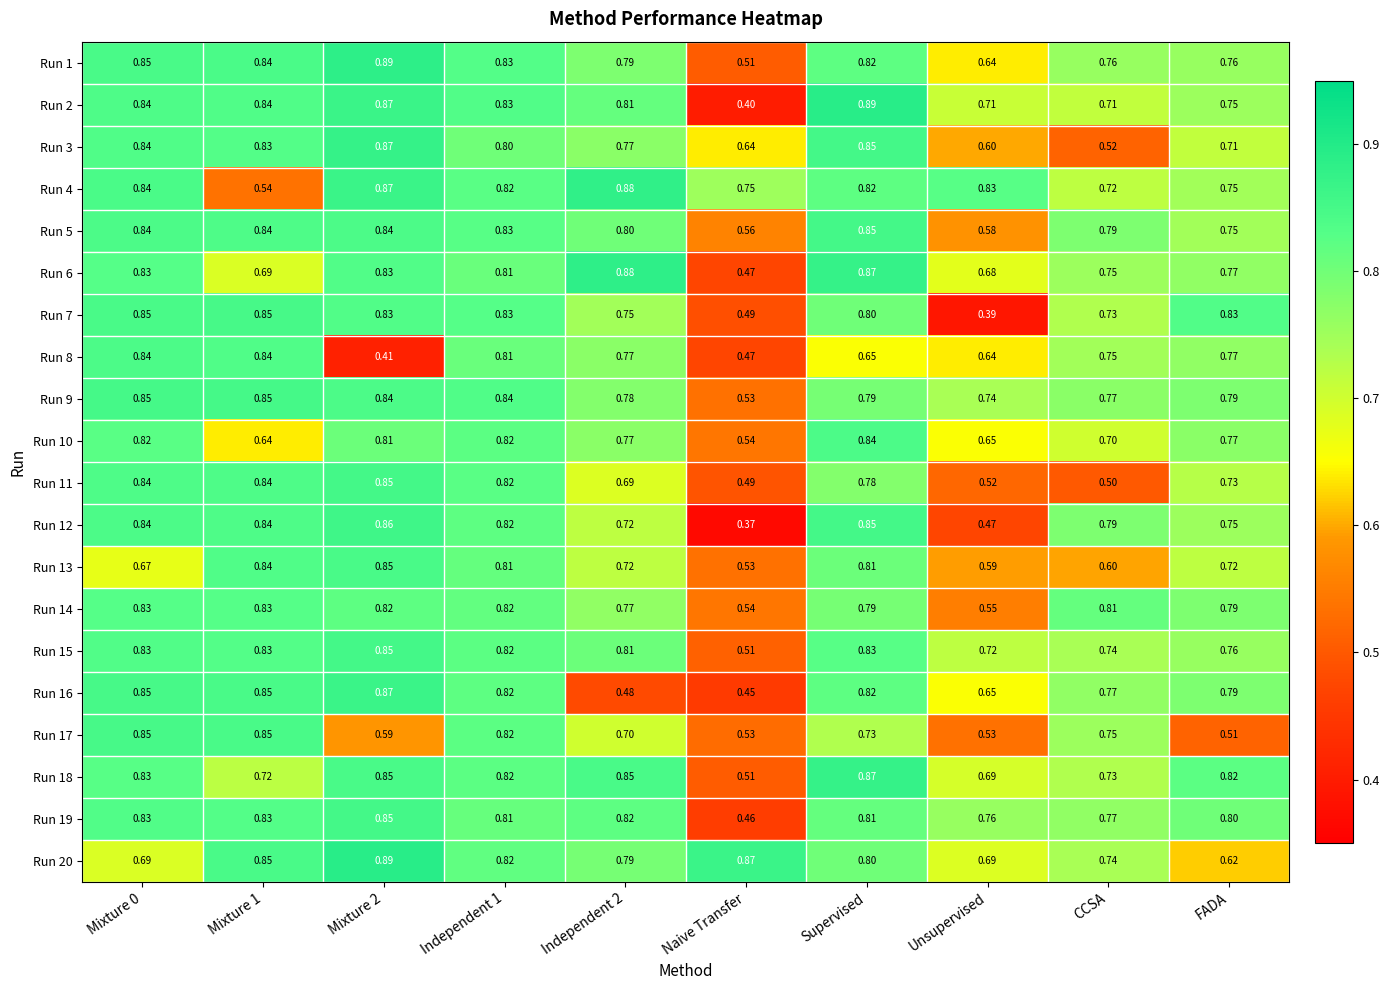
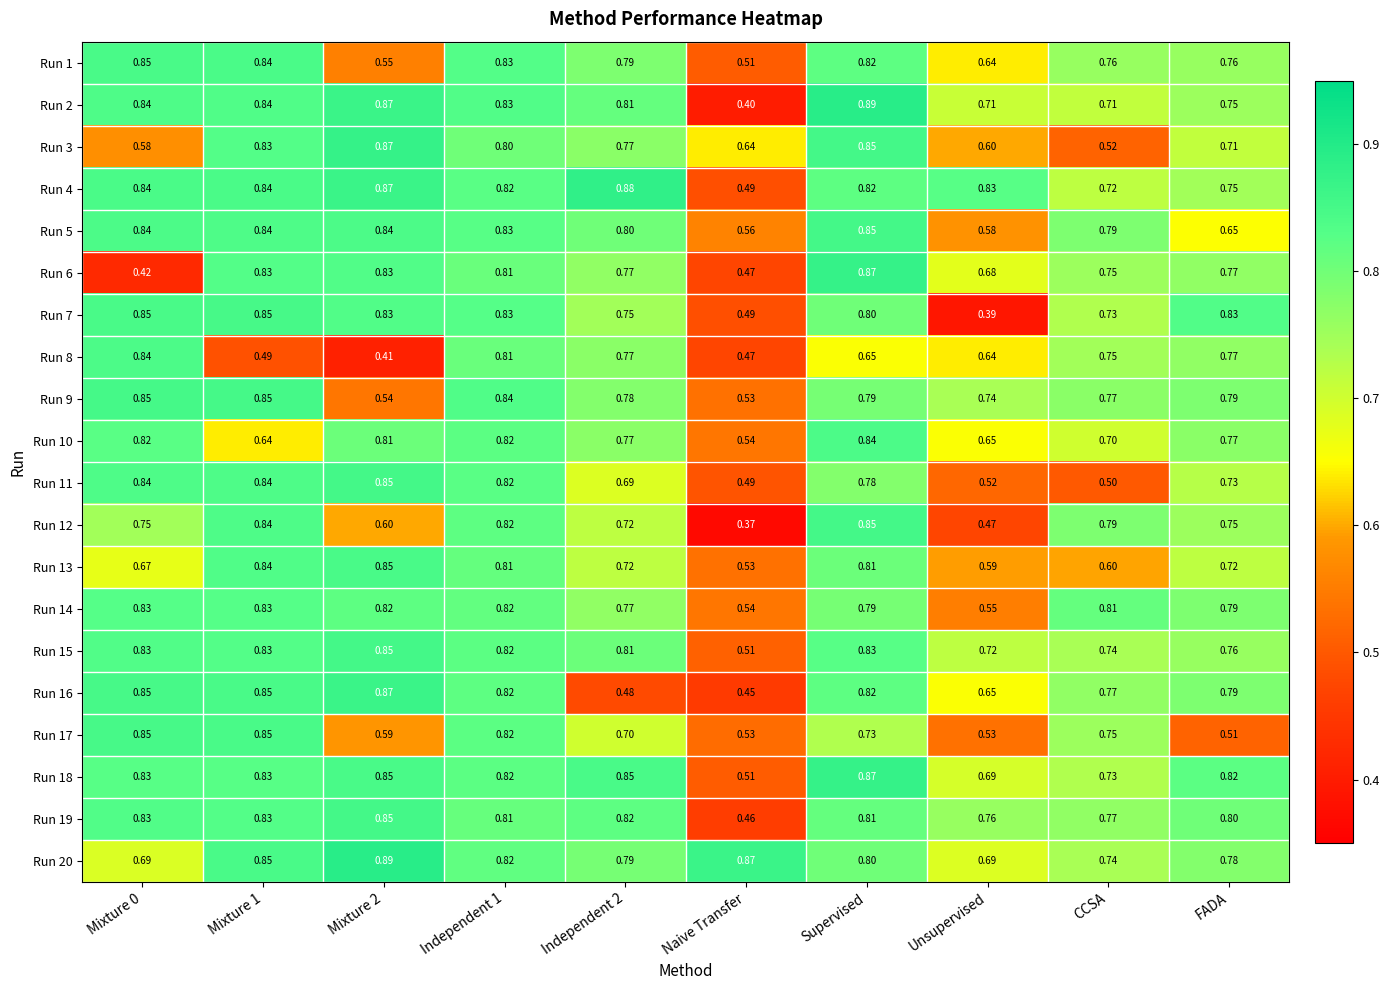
Run 1, Mixture 2: 0.89 -> 0.55
Run 3, Mixture 0: 0.84 -> 0.58
Run 4, Mixture 1: 0.54 -> 0.84
Run 4, Naive Transfer: 0.75 -> 0.49
Run 5, FADA: 0.75 -> 0.65
Run 6, Mixture 0: 0.83 -> 0.42
Run 6, Mixture 1: 0.69 -> 0.83
Run 6, Independent 2: 0.88 -> 0.77
Run 8, Mixture 1: 0.84 -> 0.49
Run 9, Mixture 2: 0.84 -> 0.54
Run 12, Mixture 0: 0.84 -> 0.75
Run 12, Mixture 2: 0.86 -> 0.60
Run 18, Mixture 1: 0.72 -> 0.83
Run 20, FADA: 0.62 -> 0.78
